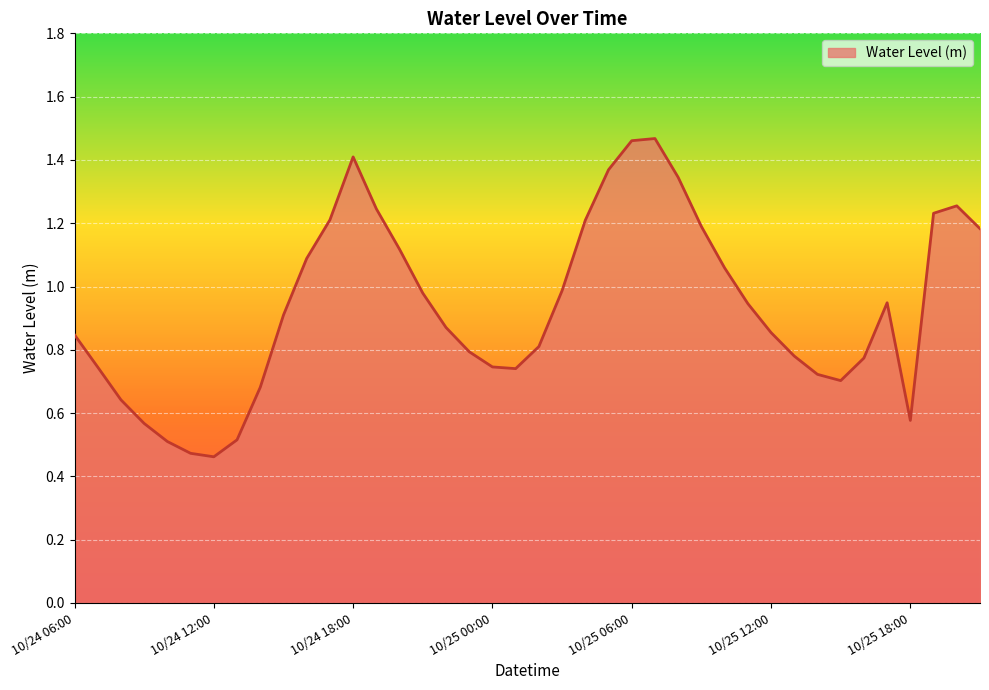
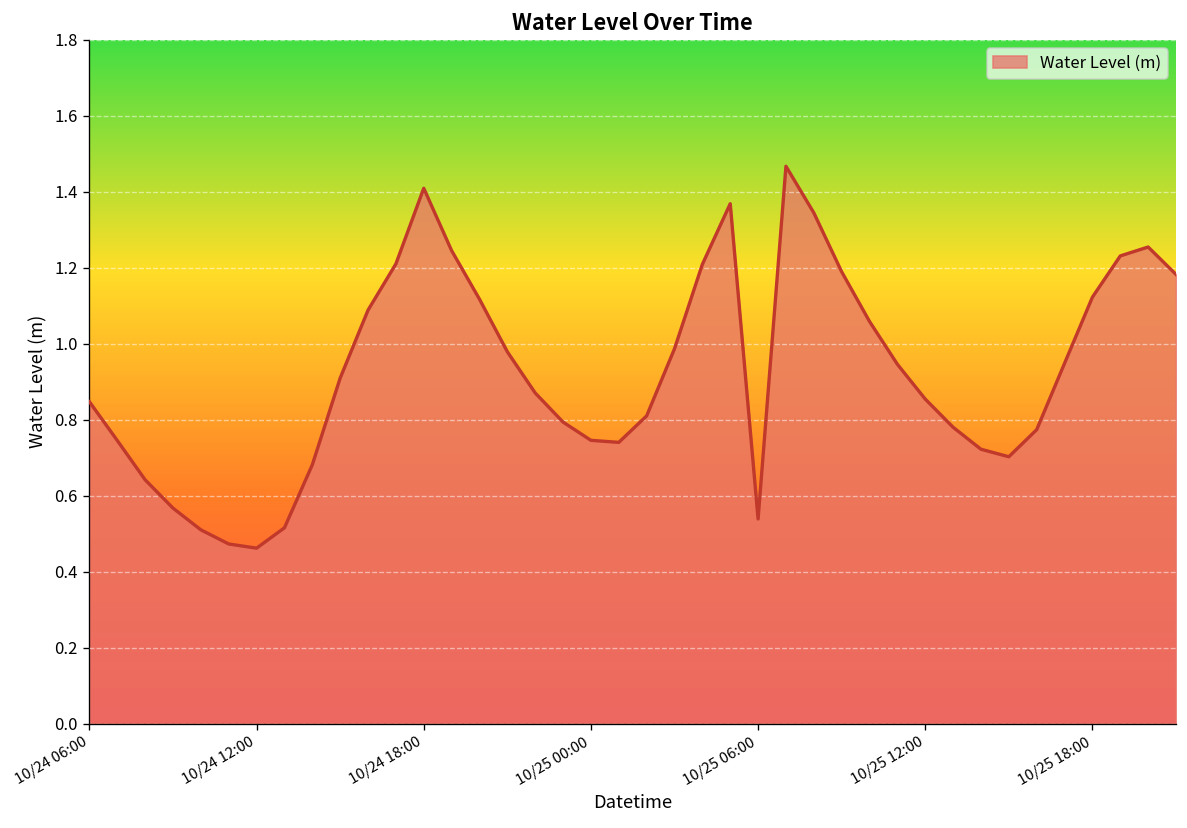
10/25 06:00: 1.46 -> 0.54
10/25 18:00: 0.58 -> 1.12
